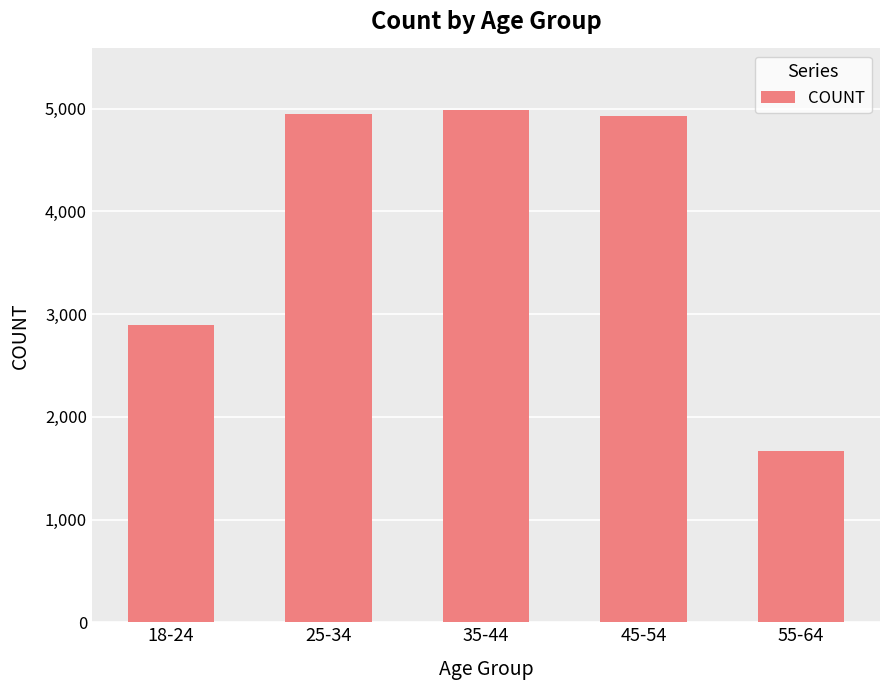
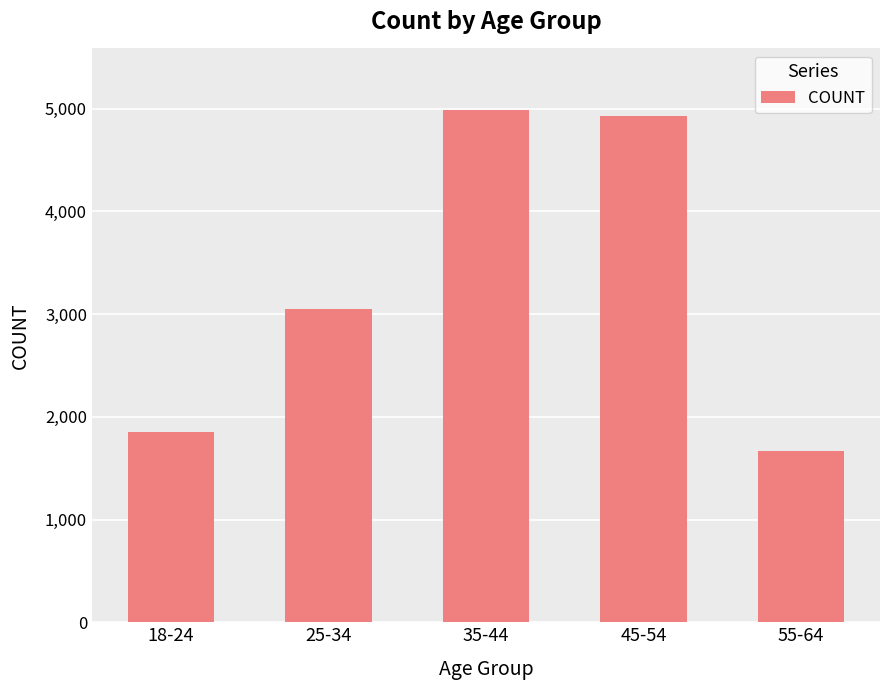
18-24: 2,890 -> 1,850
25-34: 4,950 -> 3,050
